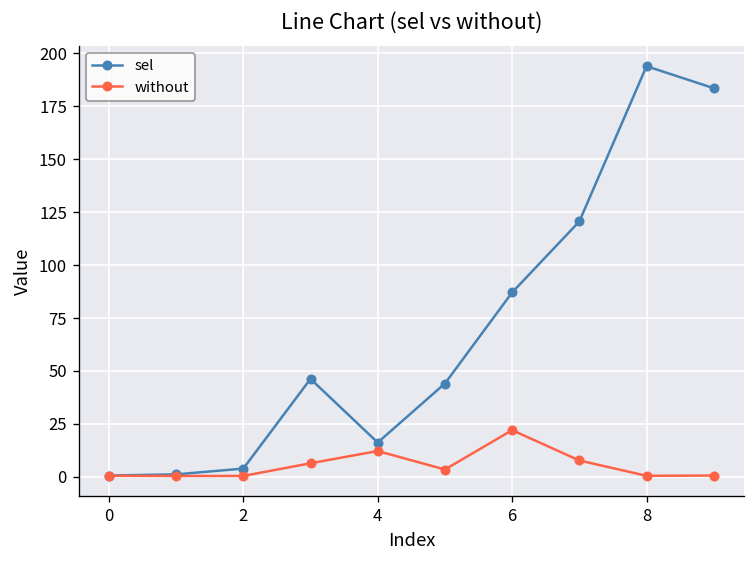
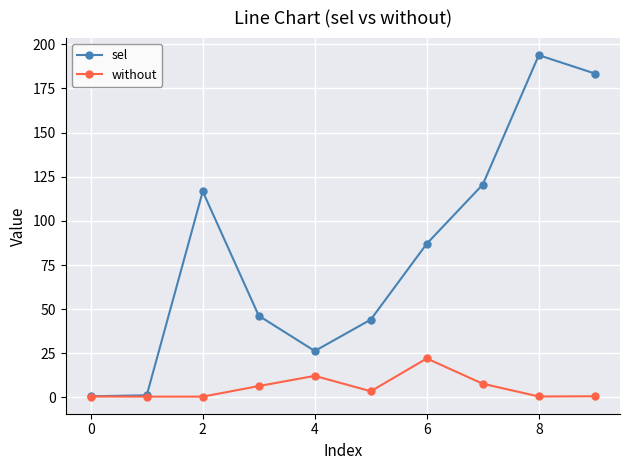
sel, 2: 4 -> 117
sel, 4: 16 -> 26
